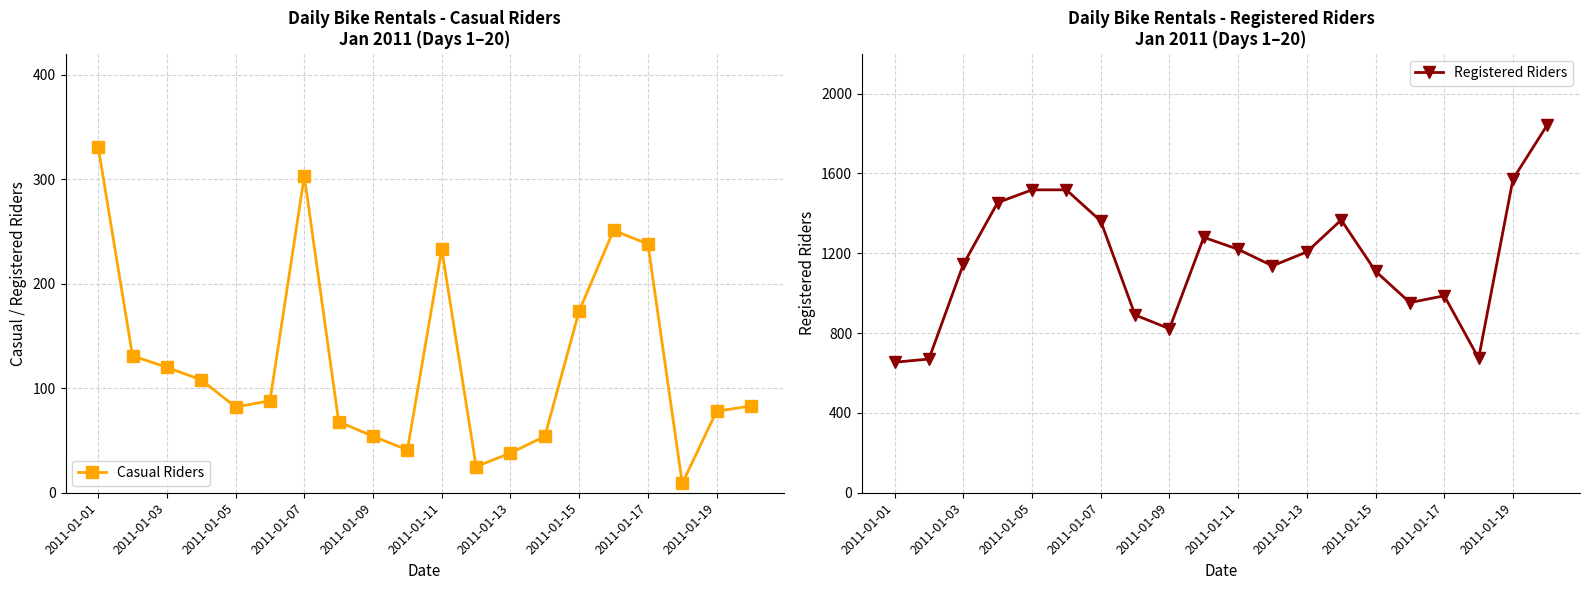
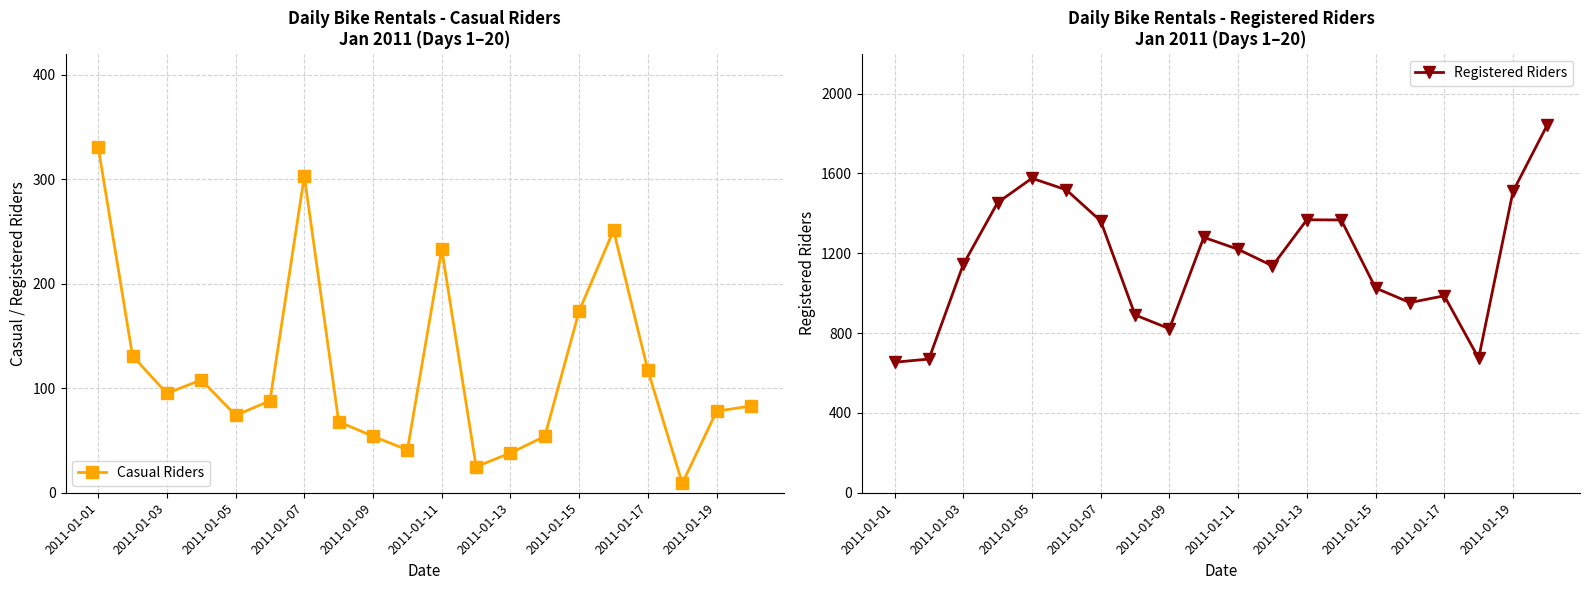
Daily Bike Rentals - Casual Riders Jan 2011 (Days 1–20), 2011-01-03: 120 -> 95
Daily Bike Rentals - Casual Riders Jan 2011 (Days 1–20), 2011-01-05: 82 -> 74
Daily Bike Rentals - Casual Riders Jan 2011 (Days 1–20), 2011-01-17: 238 -> 117
Daily Bike Rentals - Registered Riders Jan 2011 (Days 1–20), 2011-01-05: 1520 -> 1580
Daily Bike Rentals - Registered Riders Jan 2011 (Days 1–20), 2011-01-13: 1210 -> 1370
Daily Bike Rentals - Registered Riders Jan 2011 (Days 1–20), 2011-01-15: 1110 -> 1030
Daily Bike Rentals - Registered Riders Jan 2011 (Days 1–20), 2011-01-19: 1570 -> 1510
